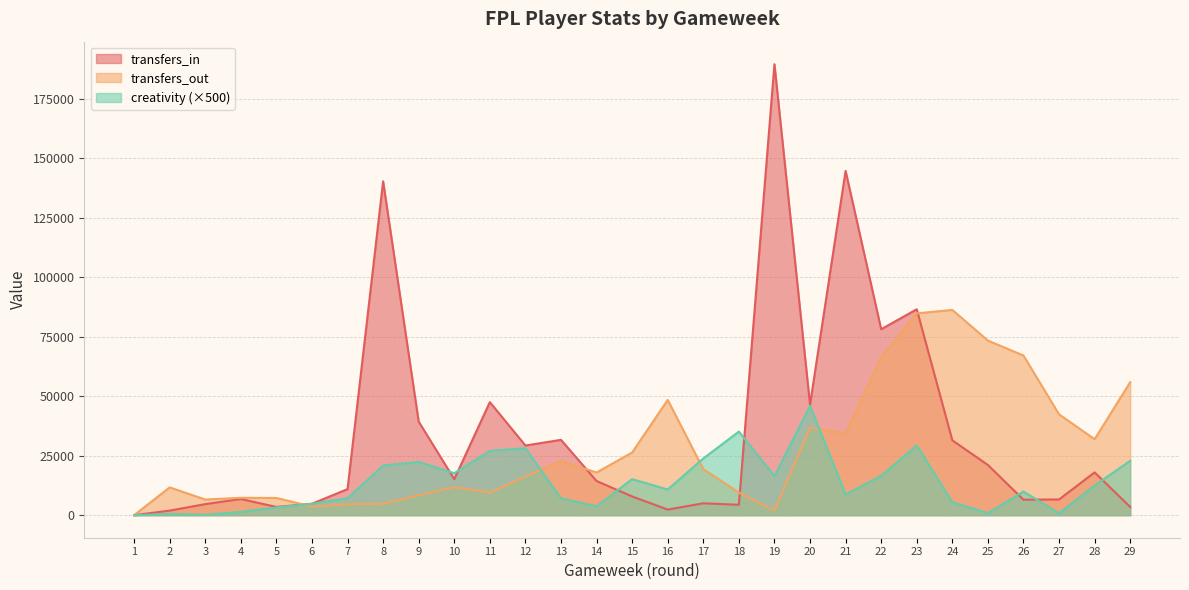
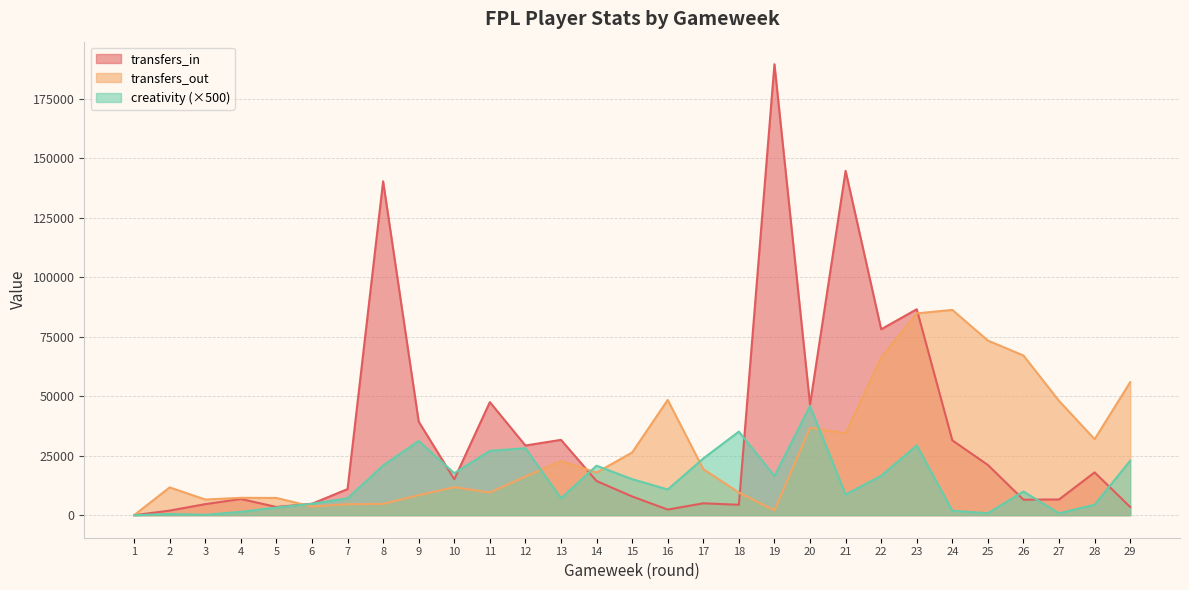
creativity (×500), 9: 22000 -> 31000
creativity (×500), 14: 4000 -> 21000
creativity (×500), 24: 5000 -> 2000
transfers_out, 27: 42000 -> 48000
creativity (×500), 28: 12000 -> 4000
